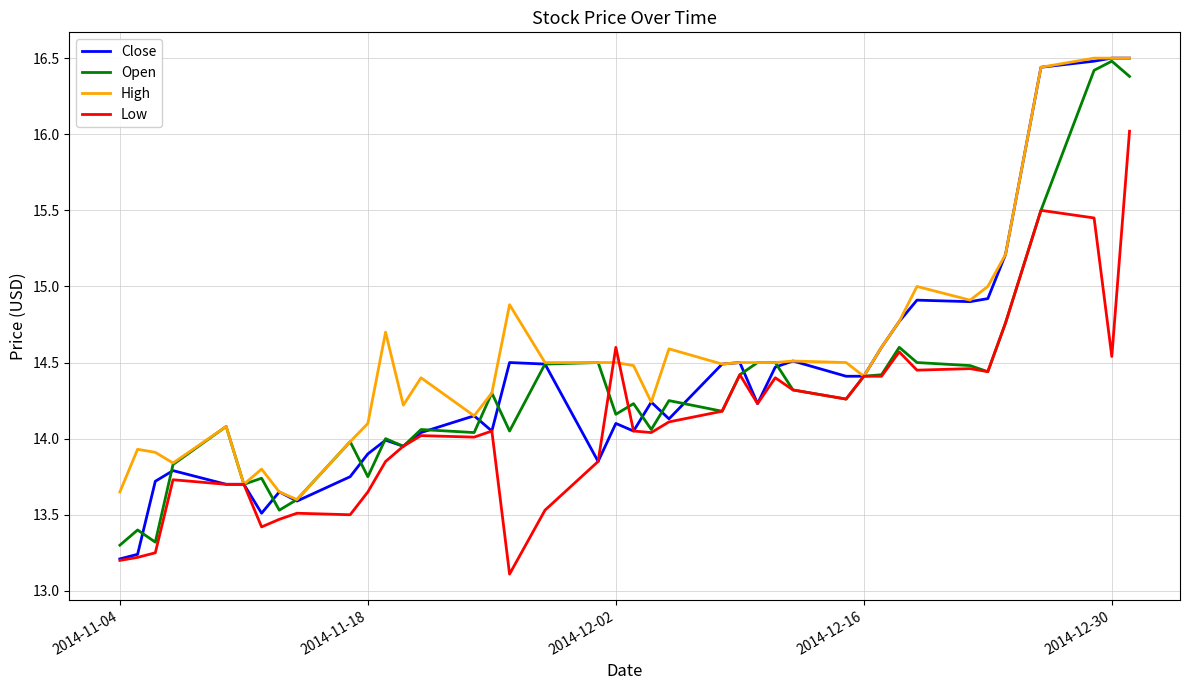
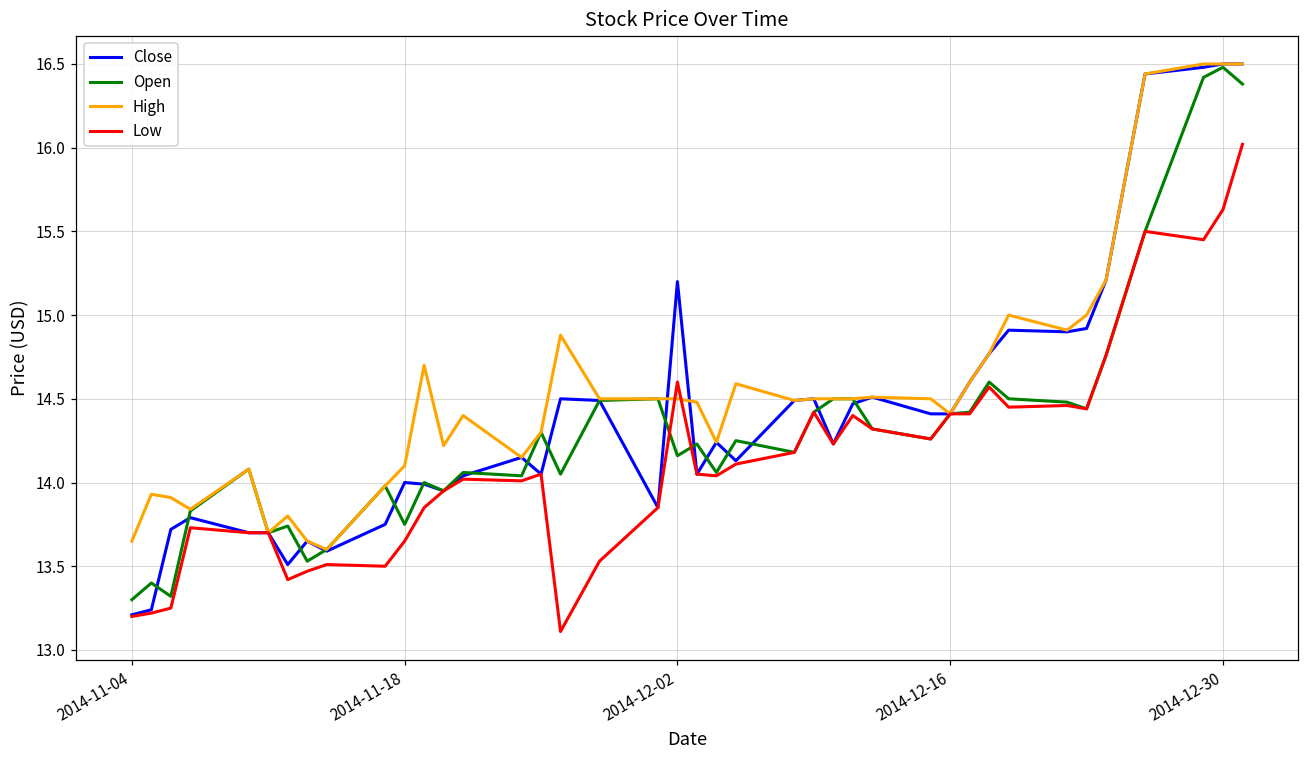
Close, 2014-11-18: 13.9 -> 14.0
Close, 2014-12-02: 14.1 -> 15.2
Low, 2014-12-30: 14.54 -> 15.63
